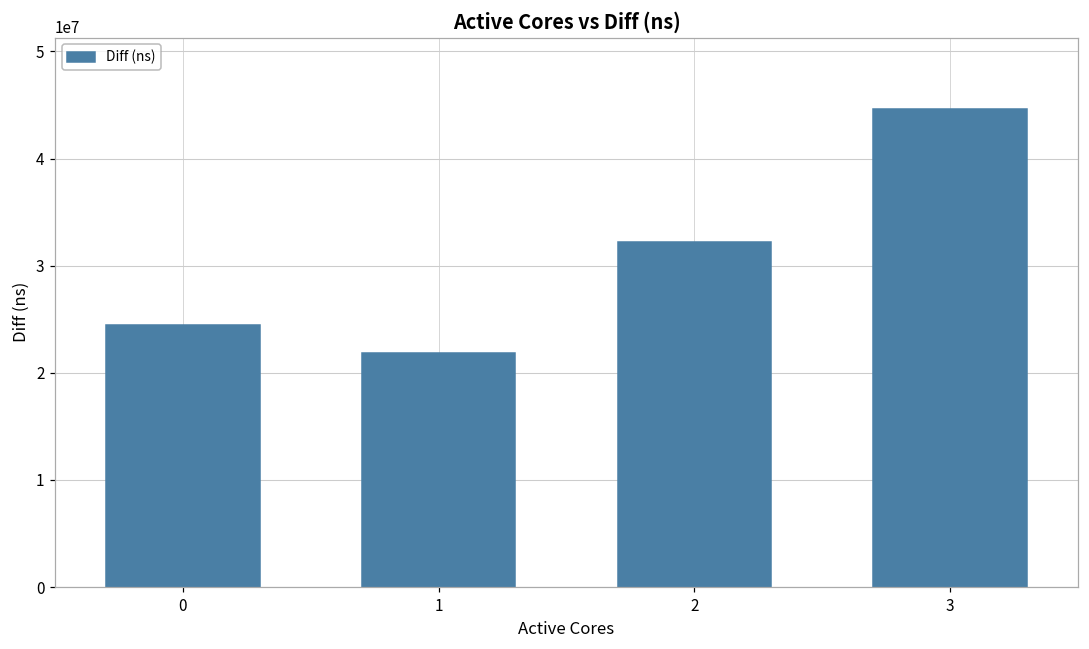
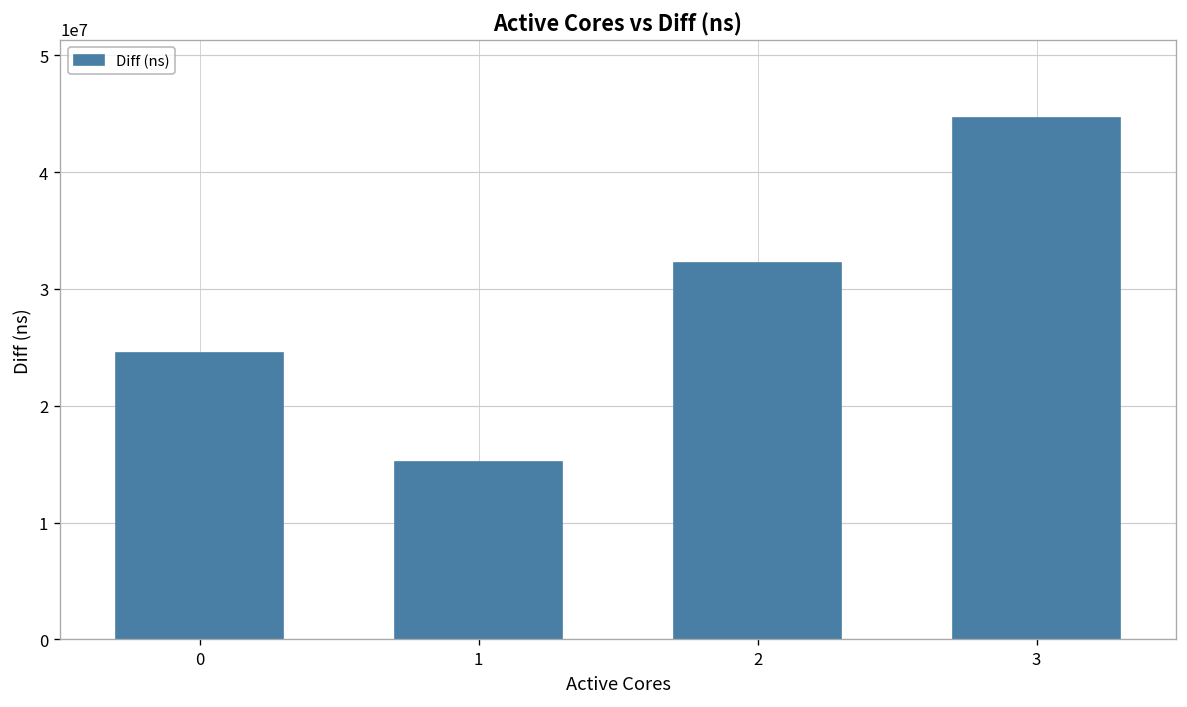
1: 22000000 -> 15000000
